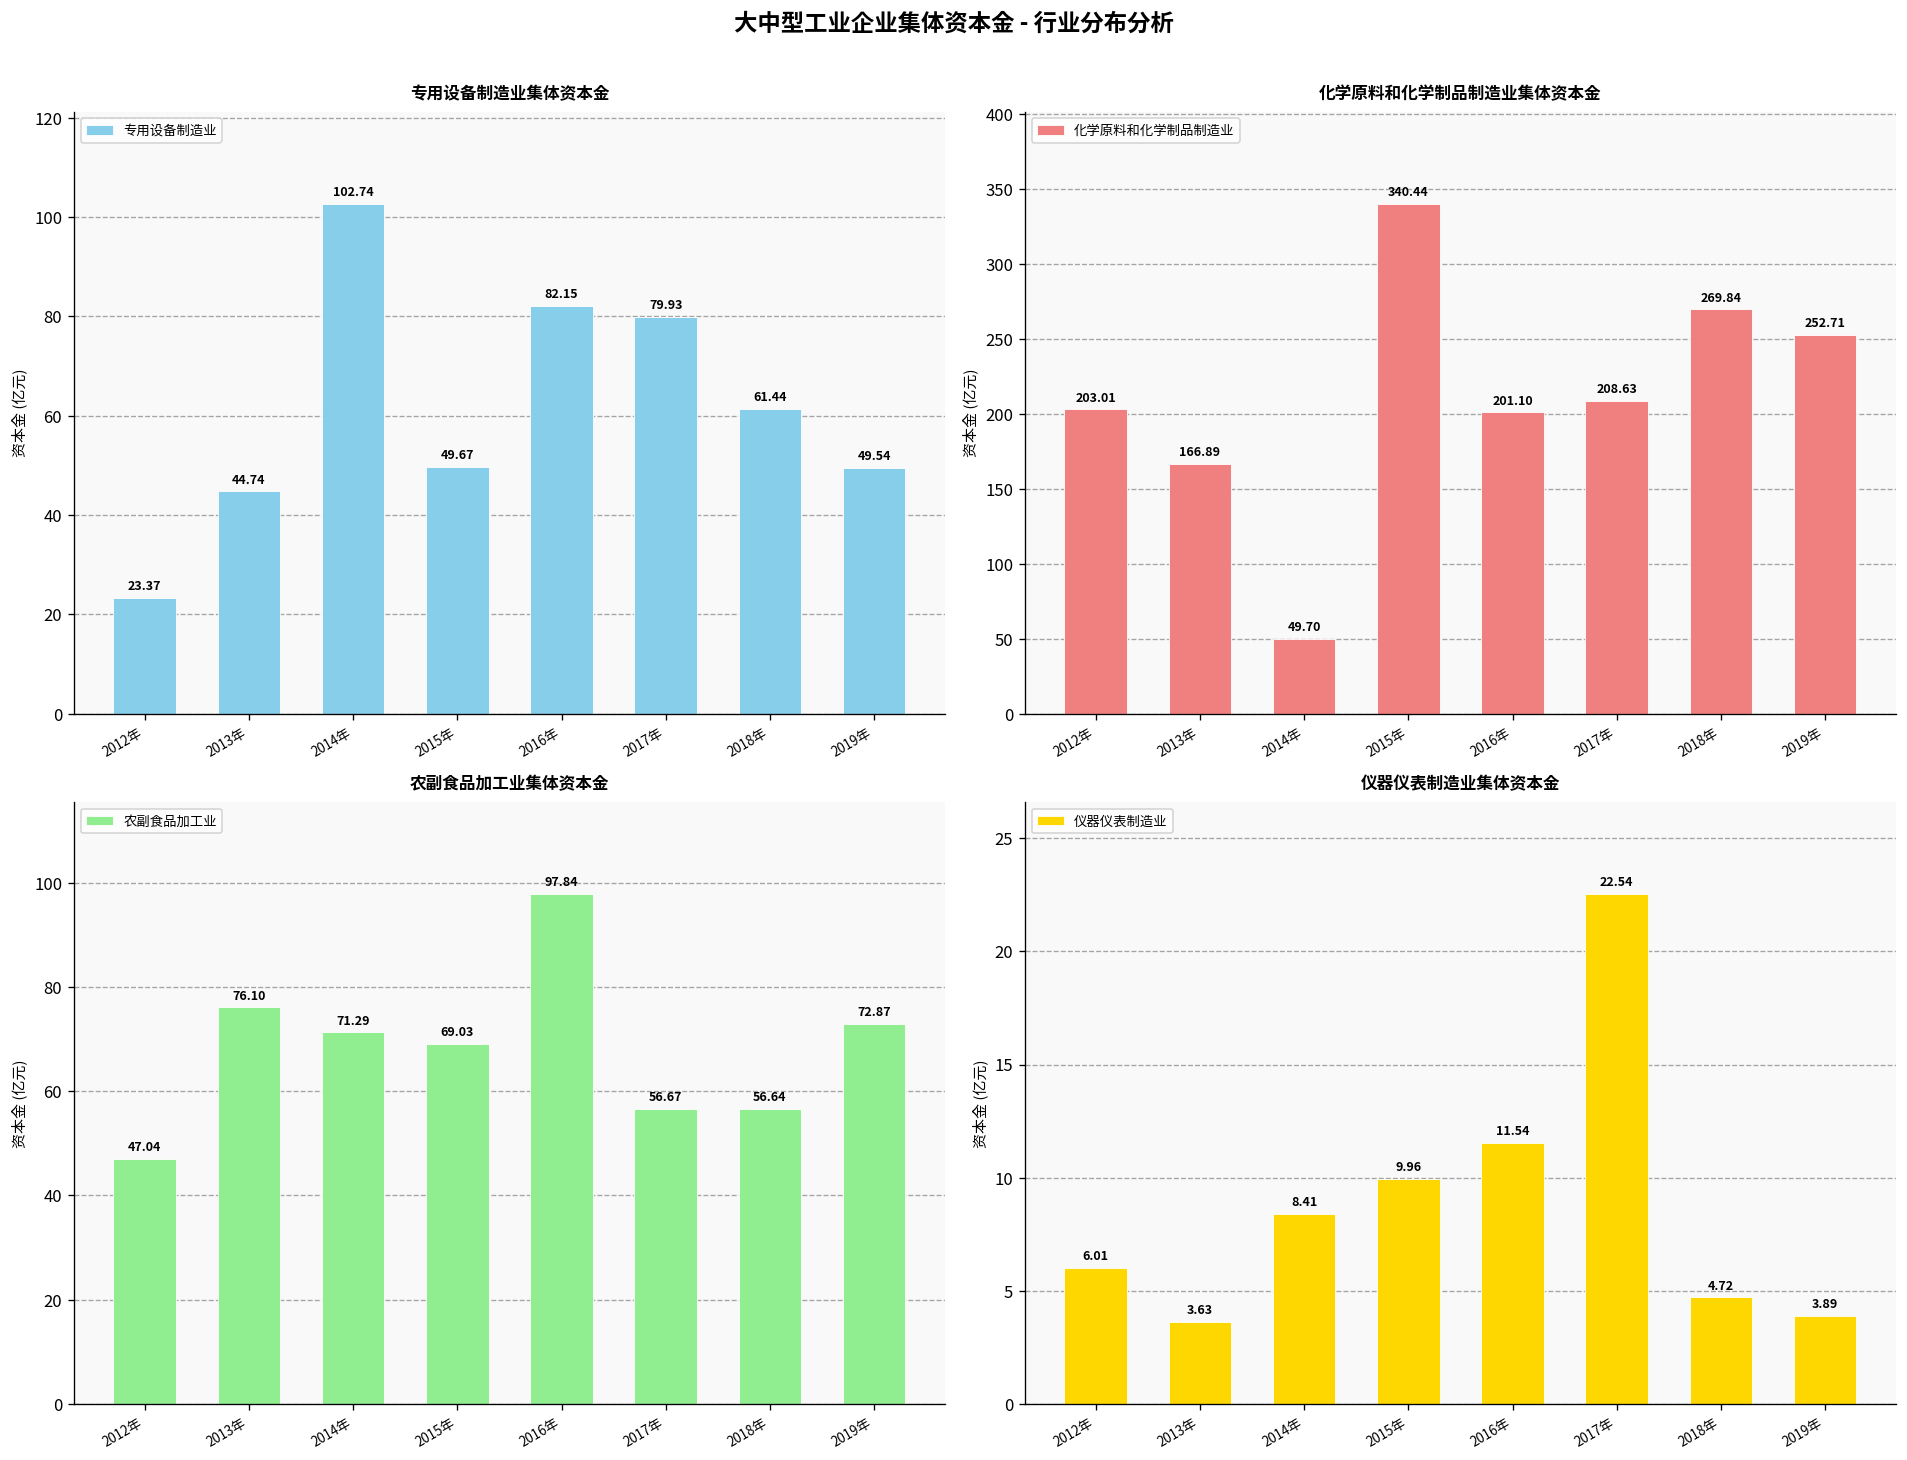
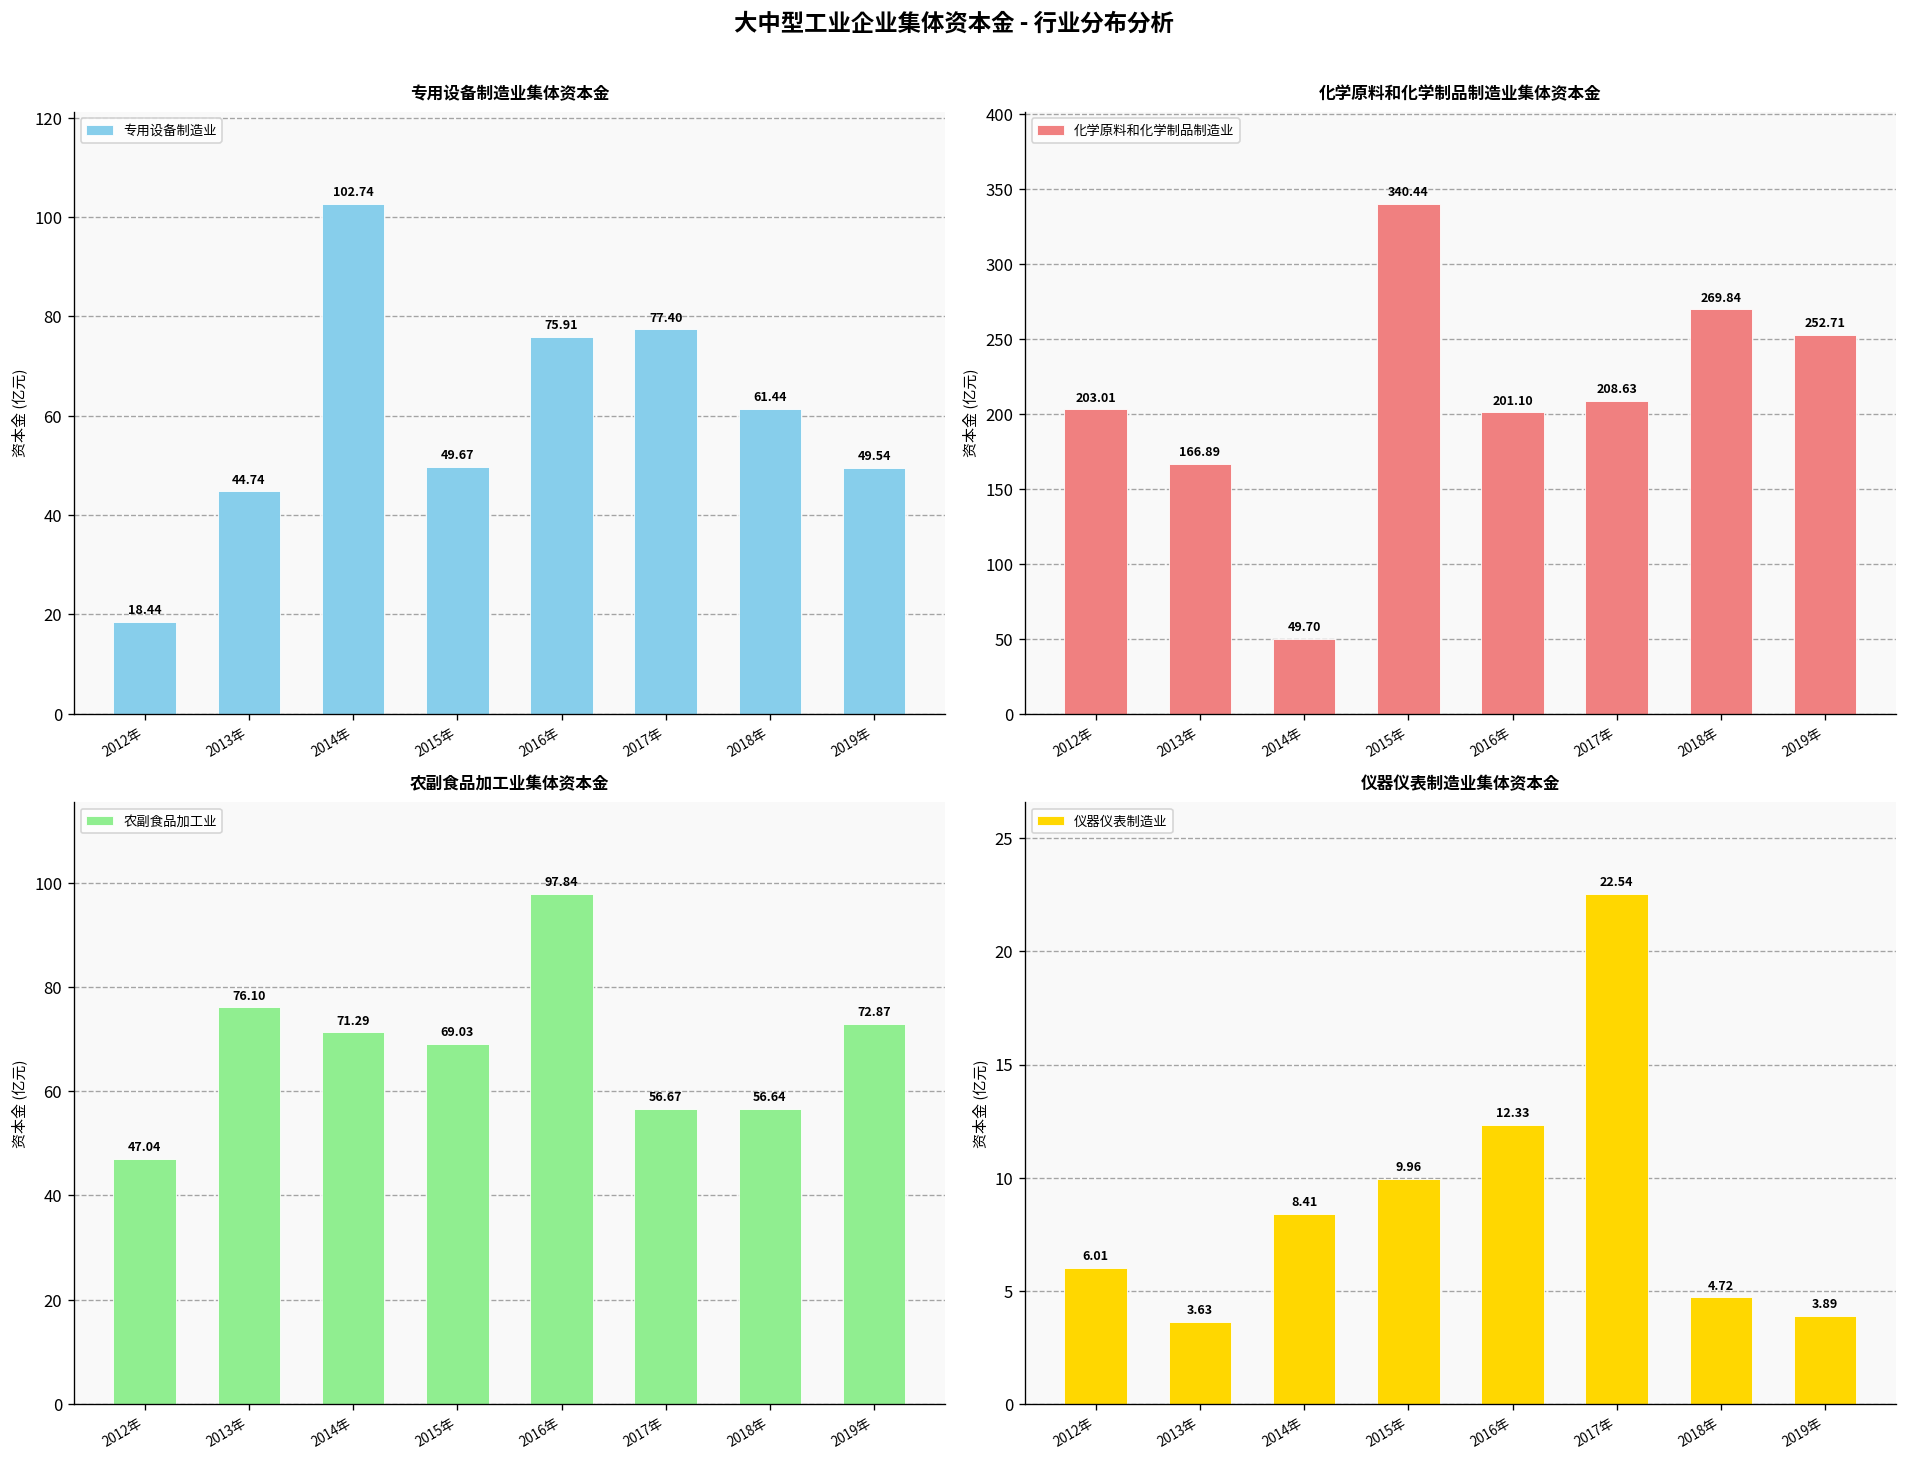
专用设备制造业集体资本金, 2012年: 23.37 -> 18.44
专用设备制造业集体资本金, 2016年: 82.15 -> 75.91
专用设备制造业集体资本金, 2017年: 79.93 -> 77.40
仪器仪表制造业集体资本金, 2016年: 11.54 -> 12.33
